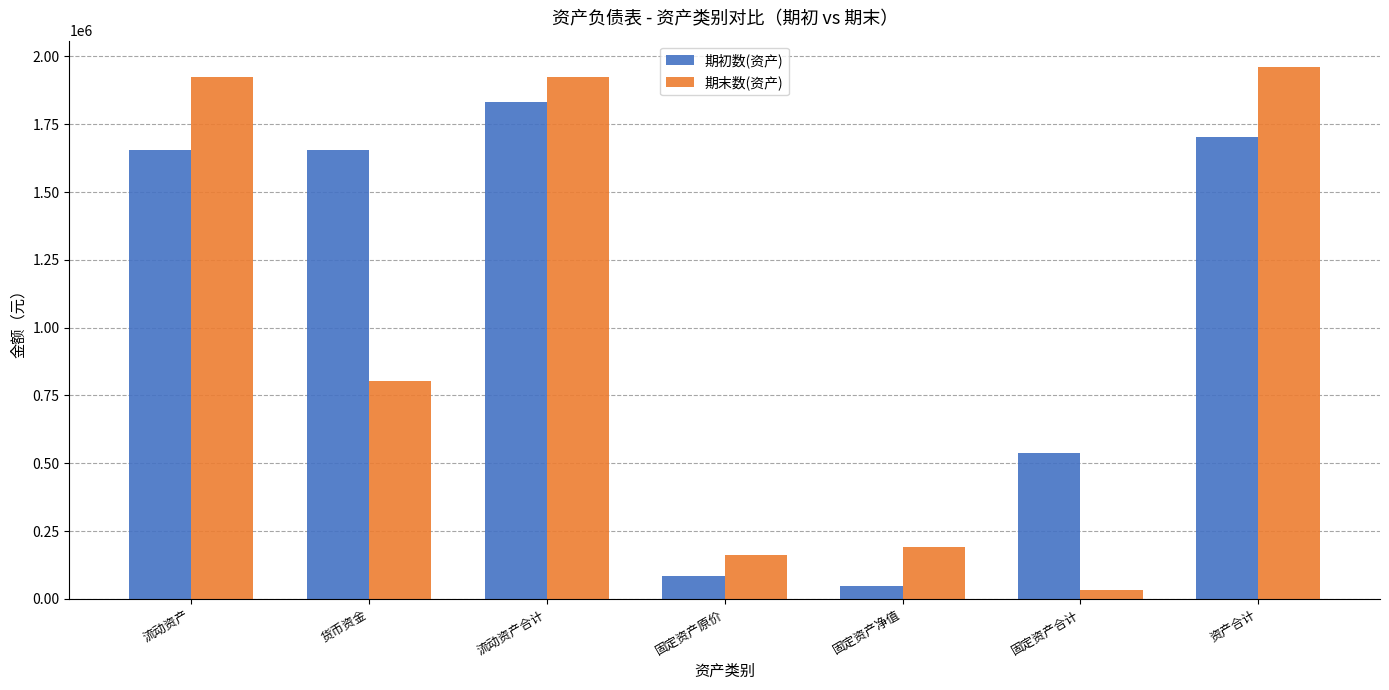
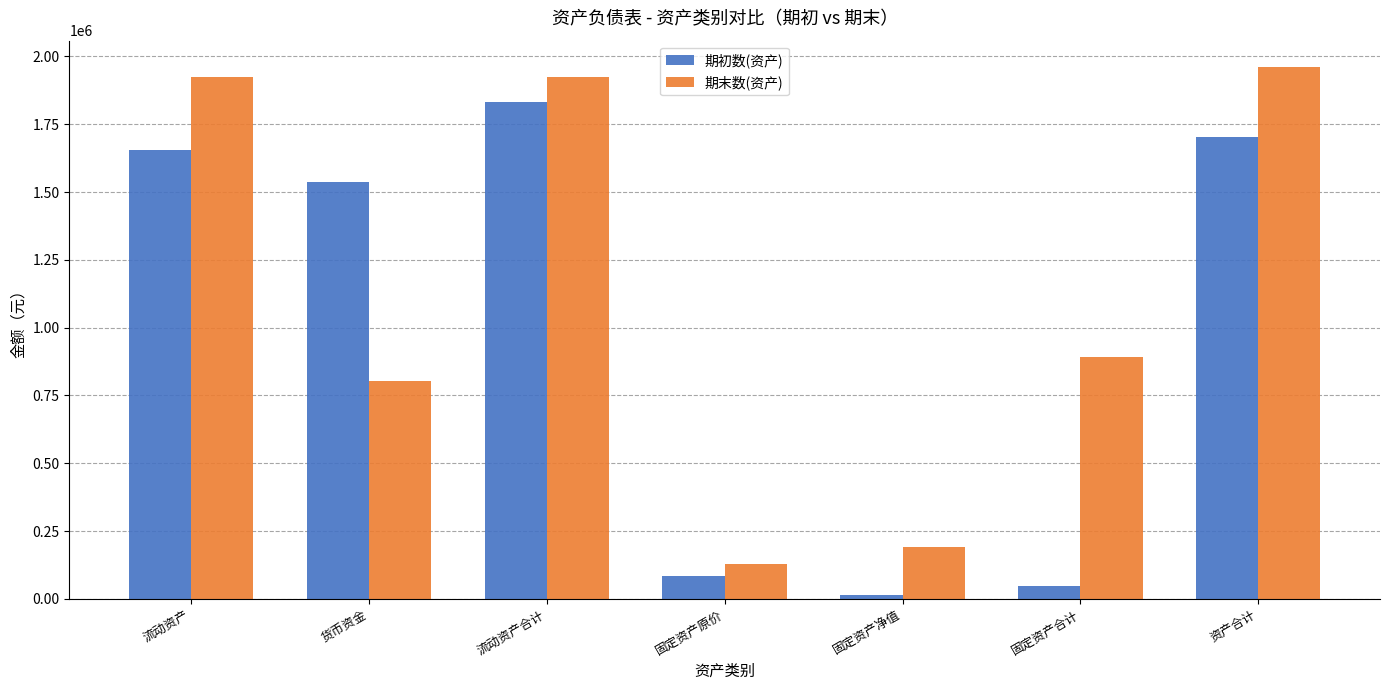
期初数(资产), 货币资金: 1660000 -> 1540000
期末数(资产), 固定资产原价: 160000 -> 130000
期初数(资产), 固定资产净值: 50000 -> 20000
期初数(资产), 固定资产合计: 540000 -> 50000
期末数(资产), 固定资产合计: 30000 -> 890000
